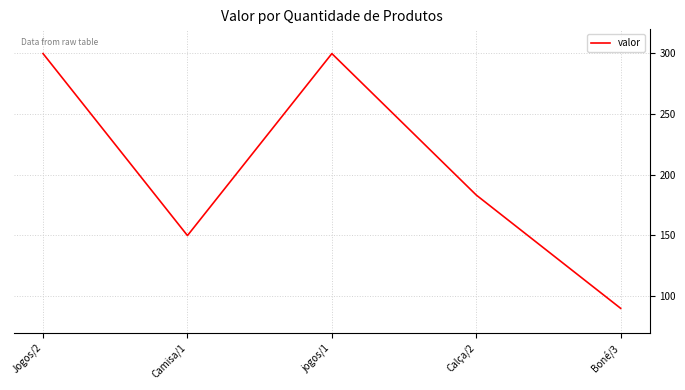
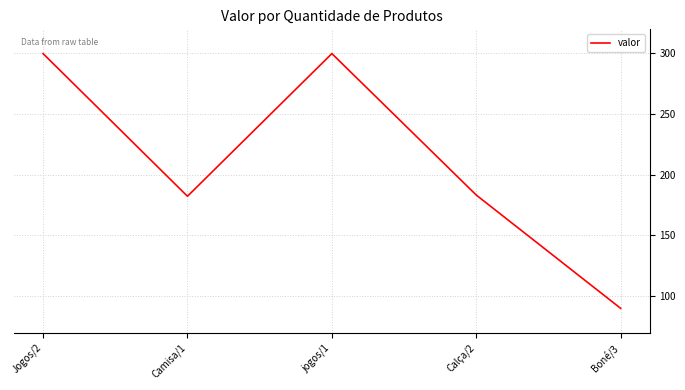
Camisa/1: 150 -> 182
